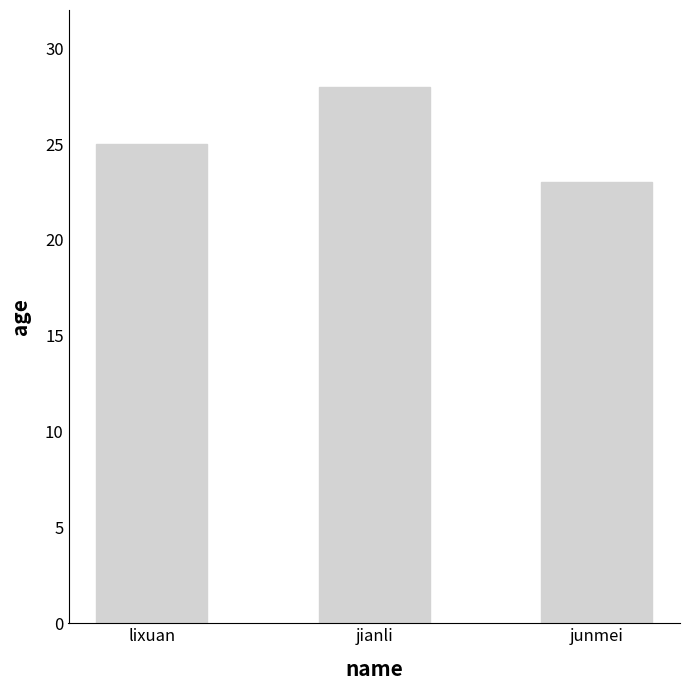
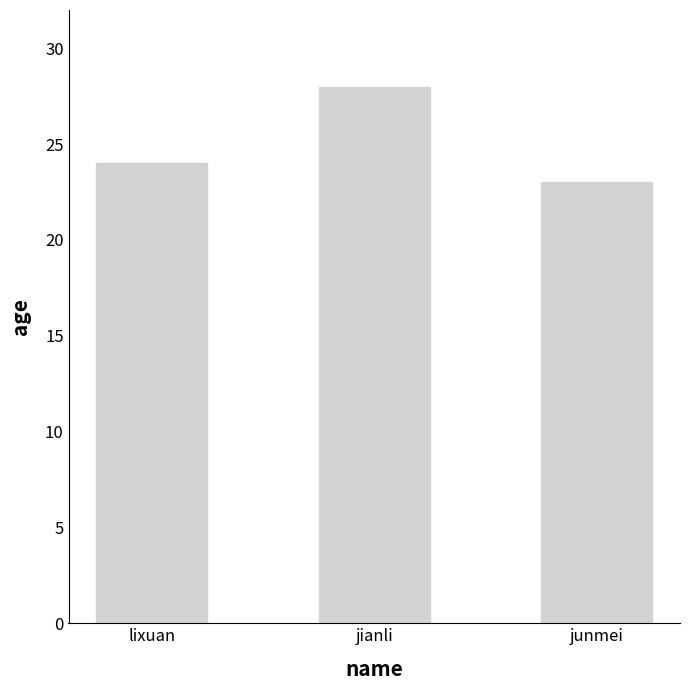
lixuan: 25 -> 24
